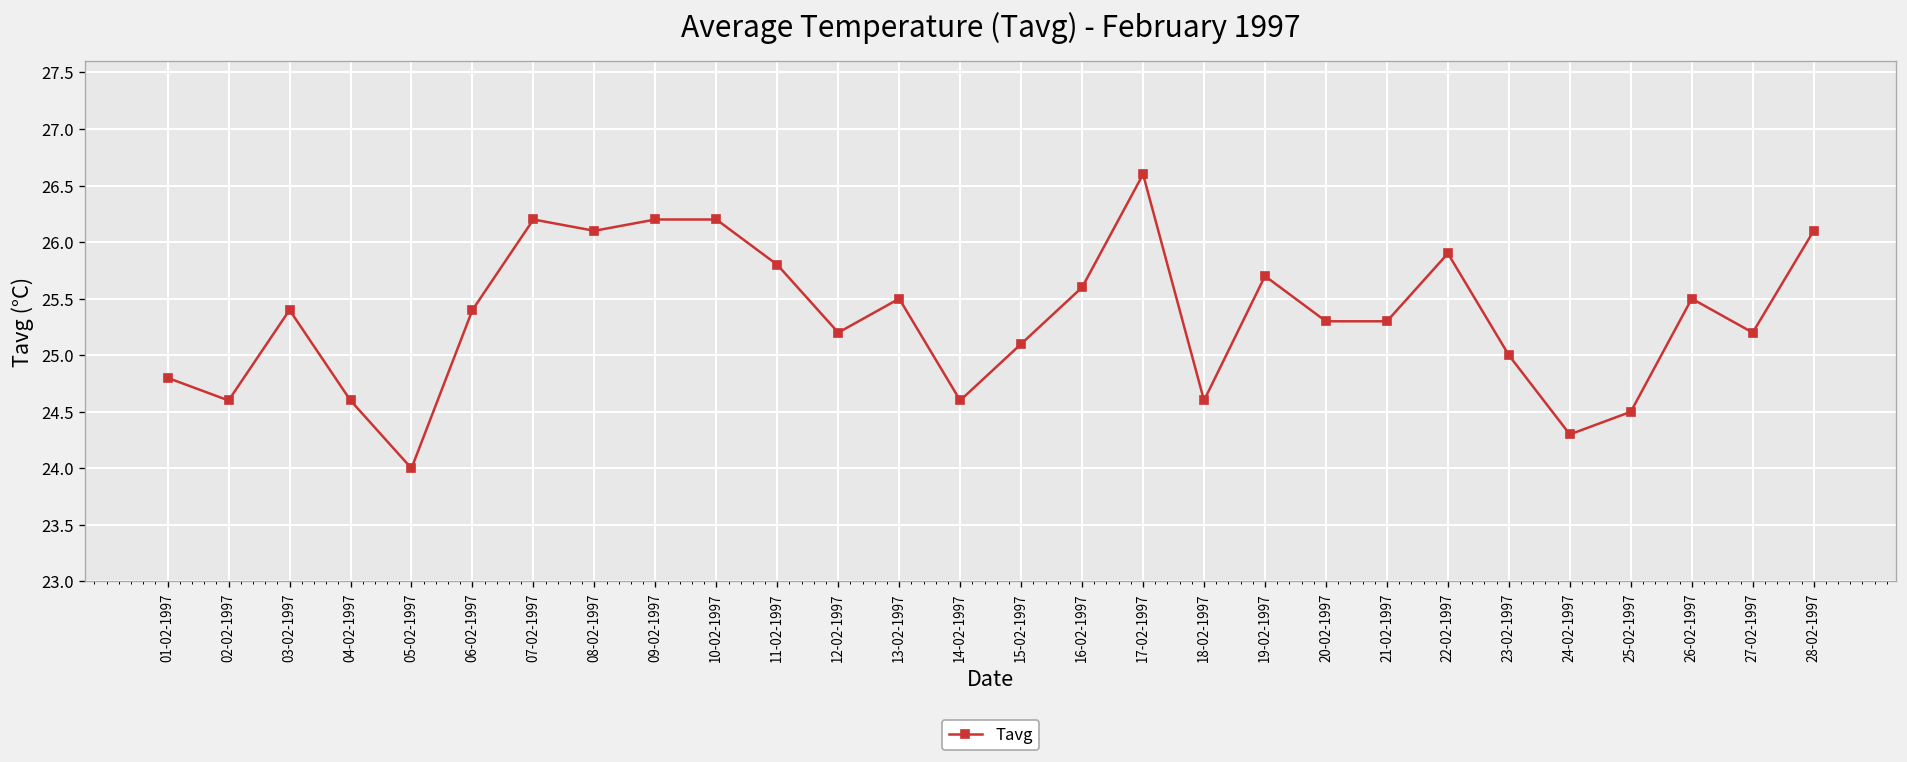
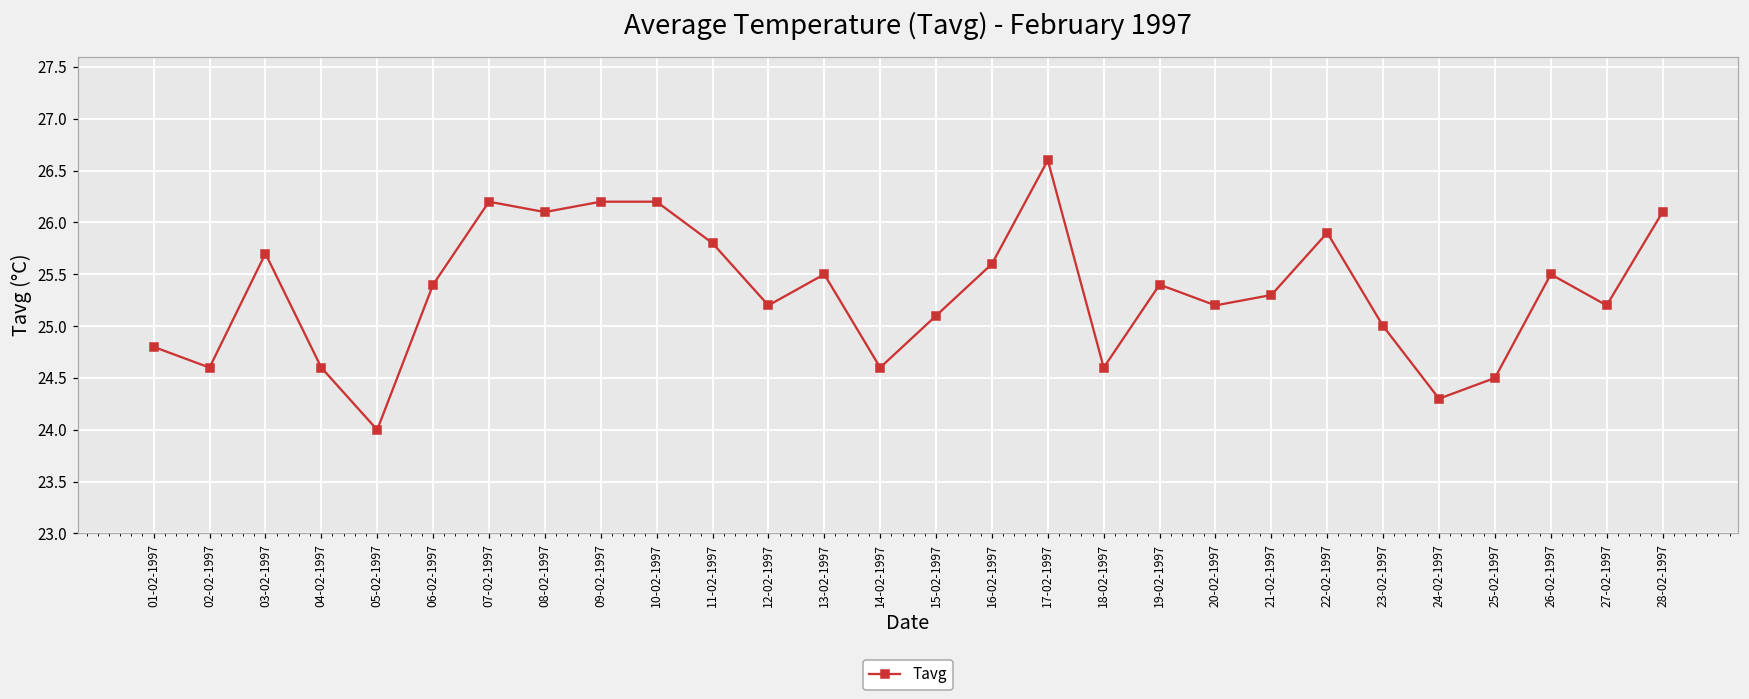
03-02-1997: 25.4 -> 25.7
19-02-1997: 25.7 -> 25.4
20-02-1997: 25.3 -> 25.2
